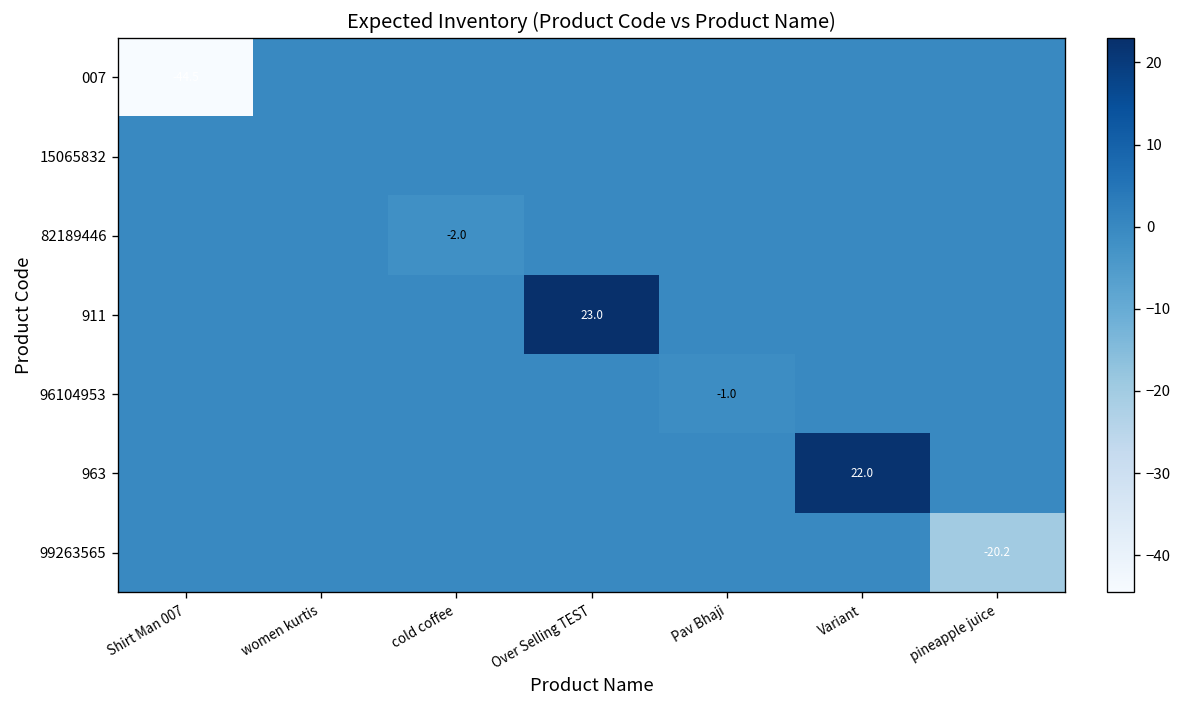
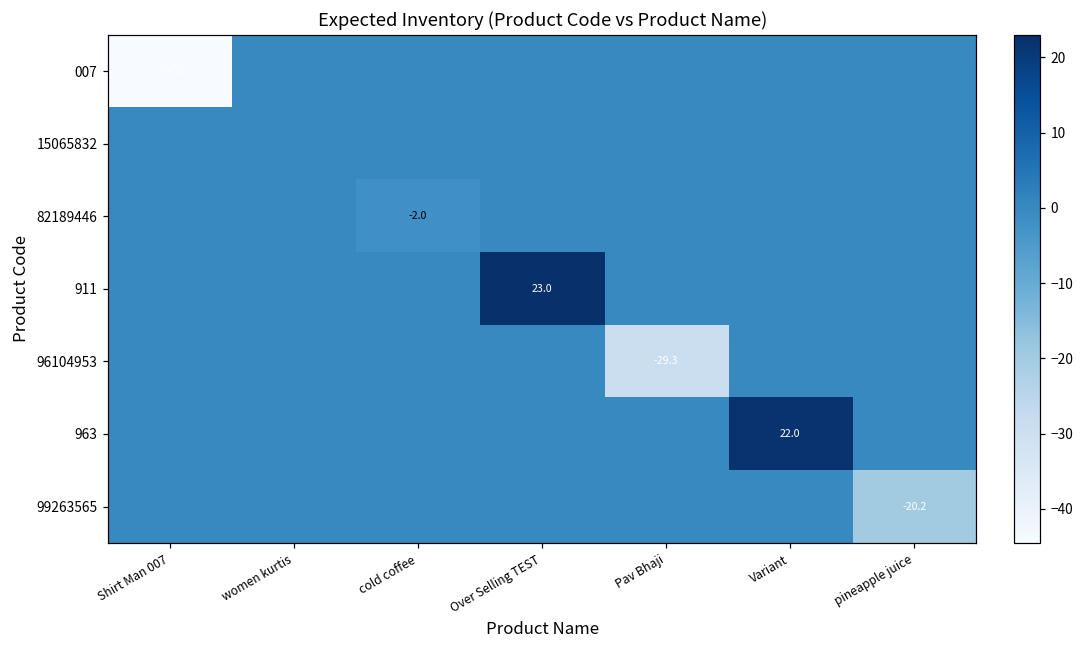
96104953, Pav Bhaji: -1.0 -> -29.3
